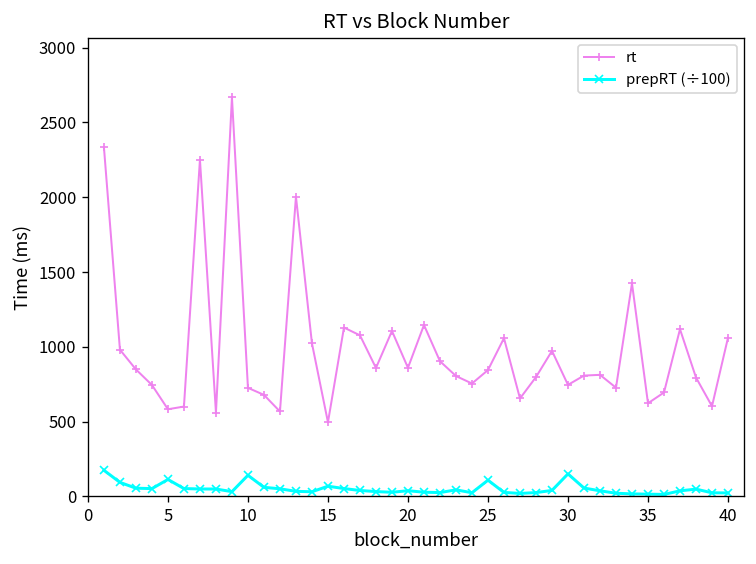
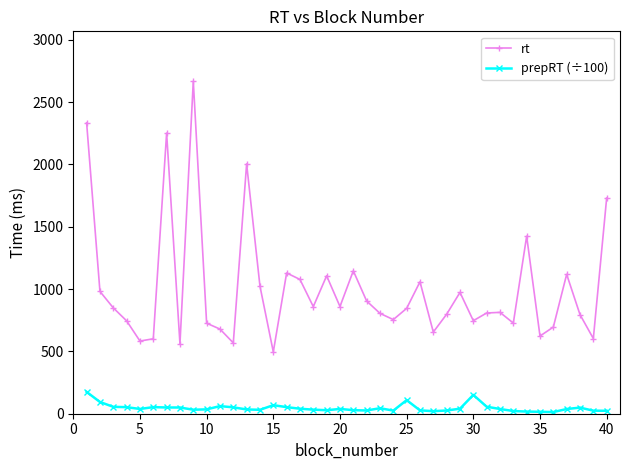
prepRT (÷100), 5: 110 -> 40
prepRT (÷100), 10: 140 -> 30
rt, 40: 1060 -> 1730
